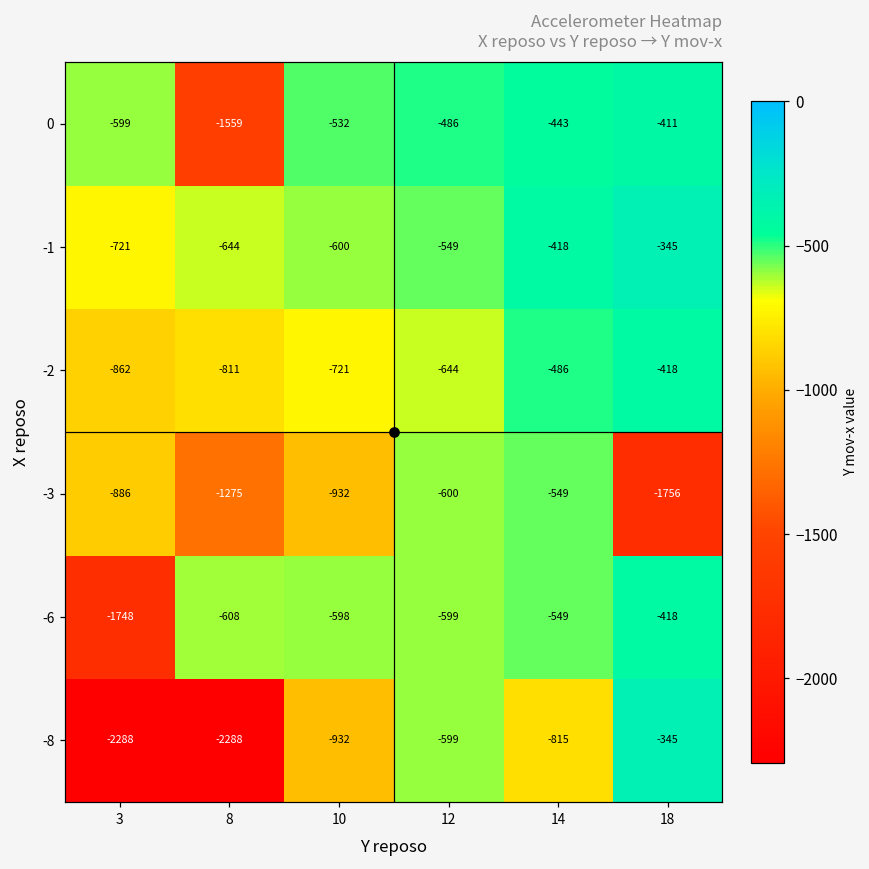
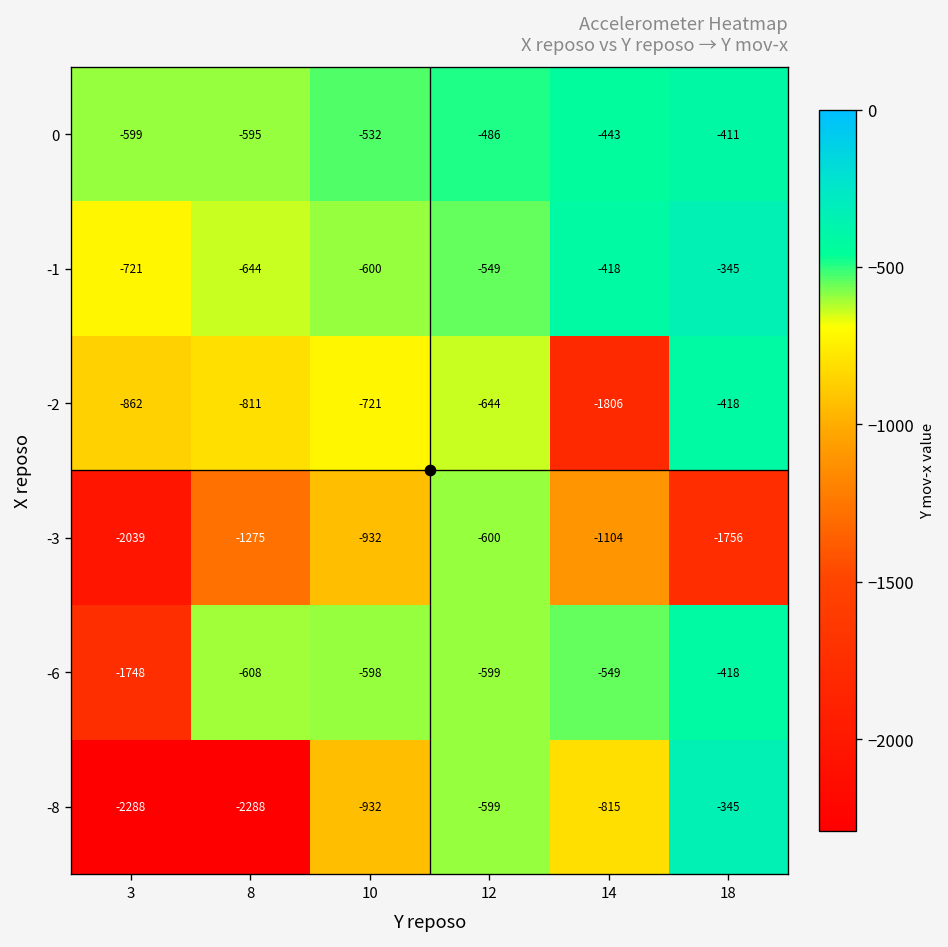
0, 8: -1559 -> -595
-2, 14: -486 -> -1806
-3, 3: -886 -> -2039
-3, 14: -549 -> -1104
